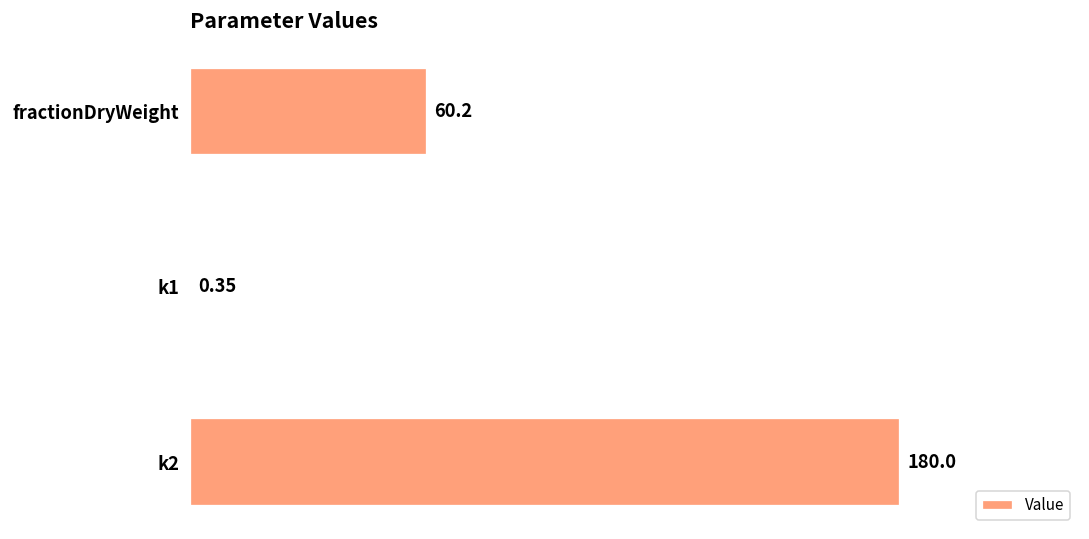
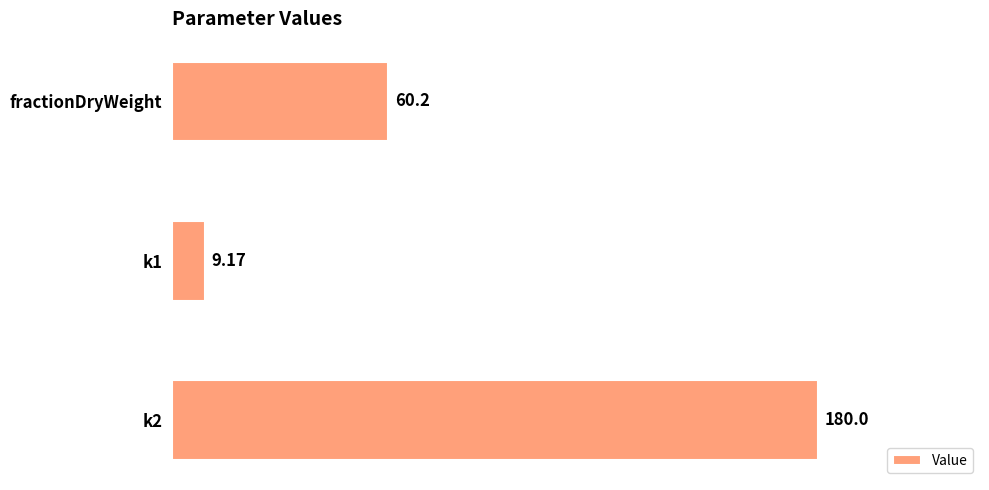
k1: 0.35 -> 9.17
